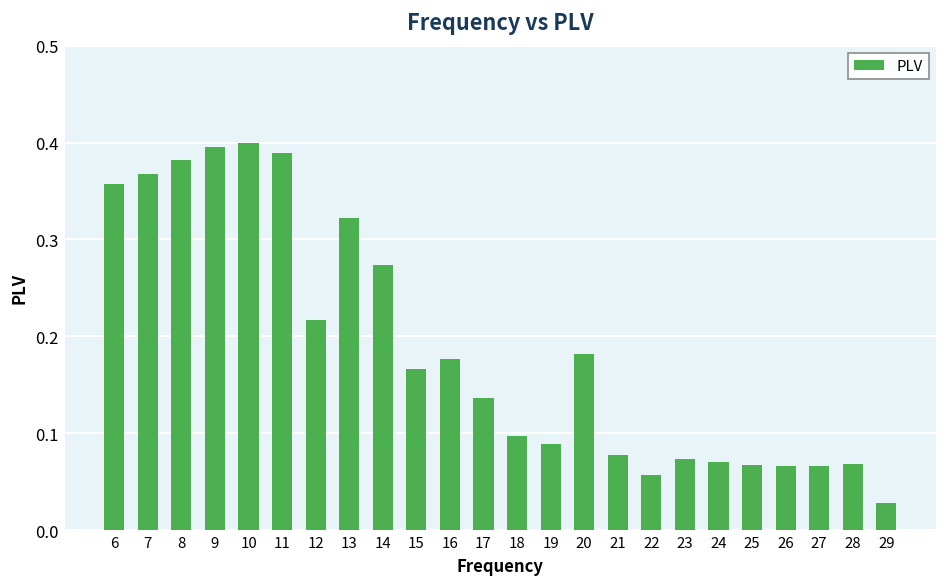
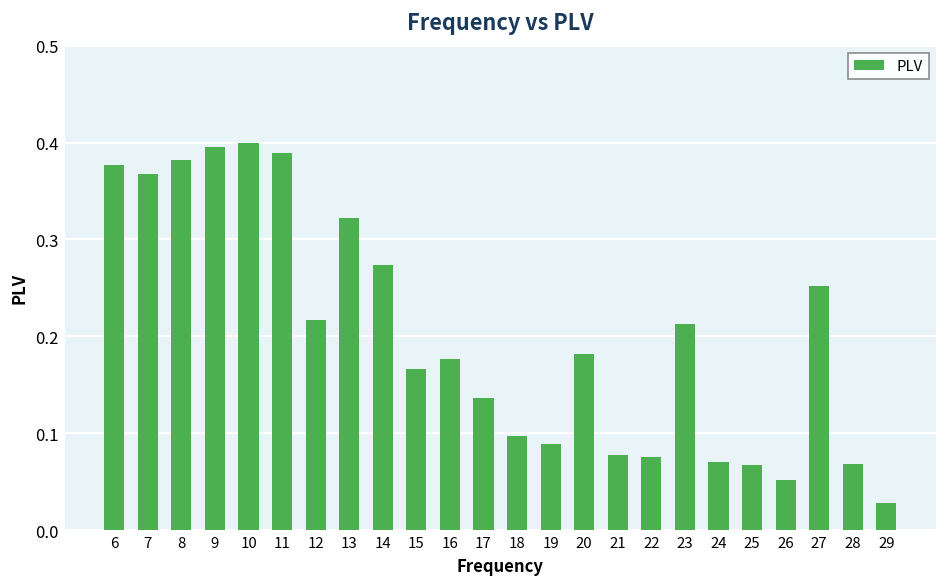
6: 0.36 -> 0.38
22: 0.06 -> 0.08
23: 0.07 -> 0.21
26: 0.07 -> 0.05
27: 0.07 -> 0.25
